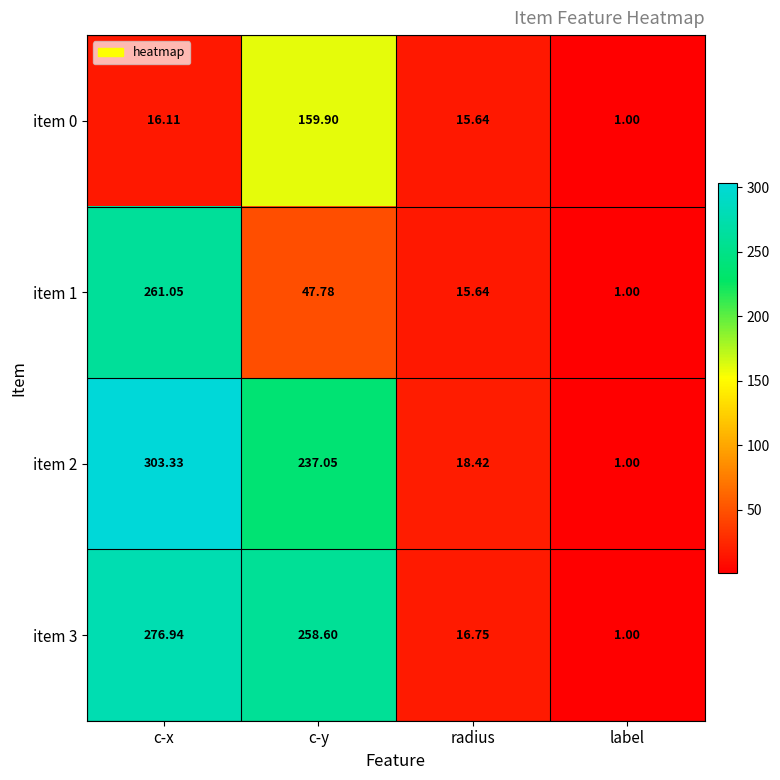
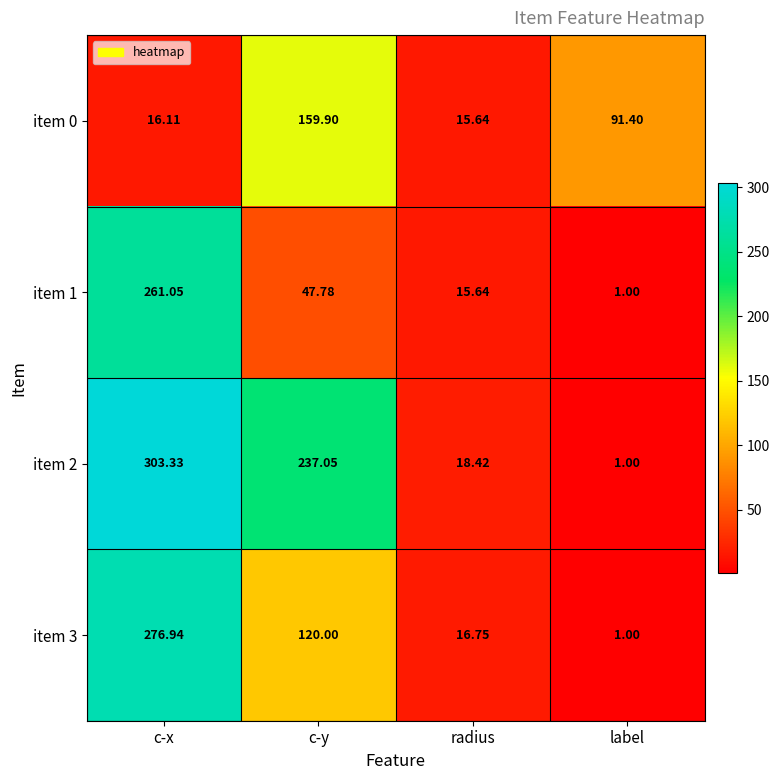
item 0, label: 1.00 -> 91.40
item 3, c-y: 258.60 -> 120.00
